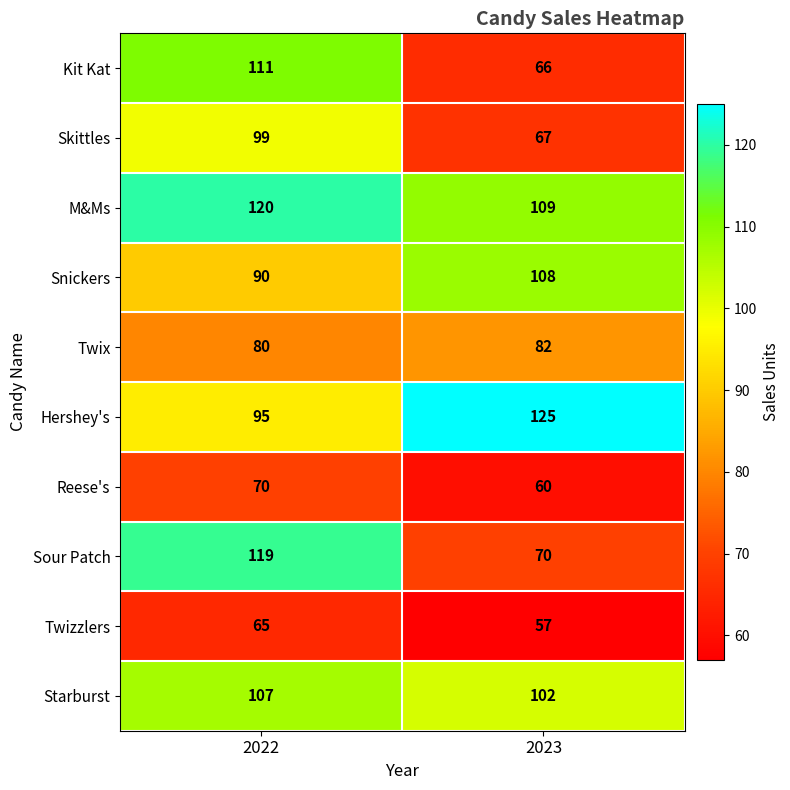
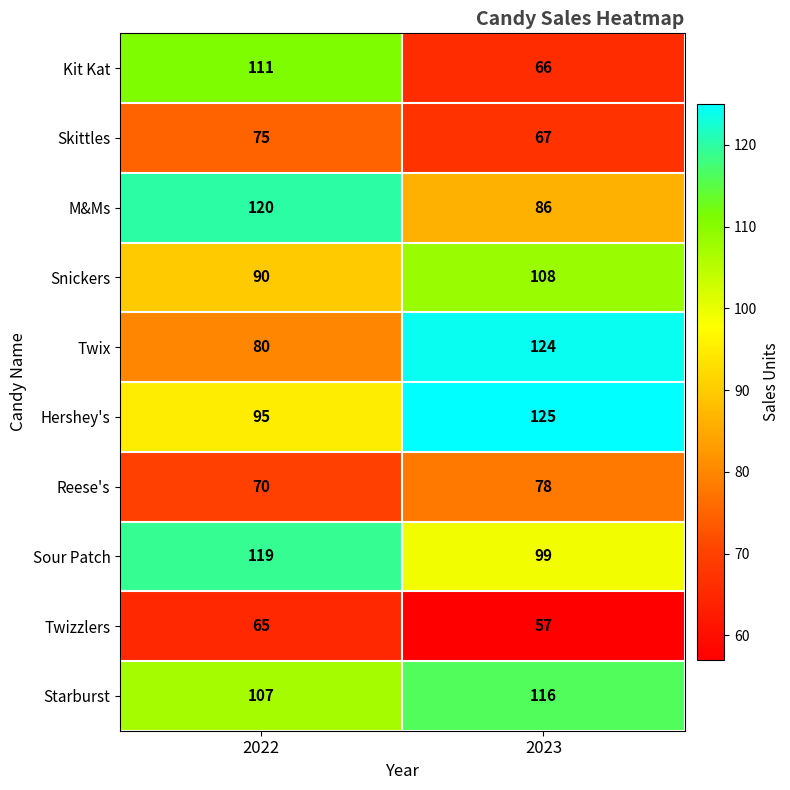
Skittles, 2022: 99 -> 75
M&Ms, 2023: 109 -> 86
Twix, 2023: 82 -> 124
Reese's, 2023: 60 -> 78
Sour Patch, 2023: 70 -> 99
Starburst, 2023: 102 -> 116
